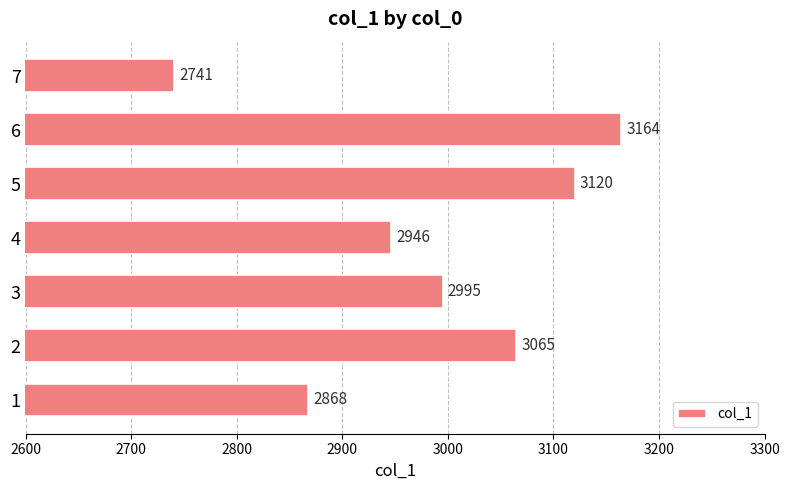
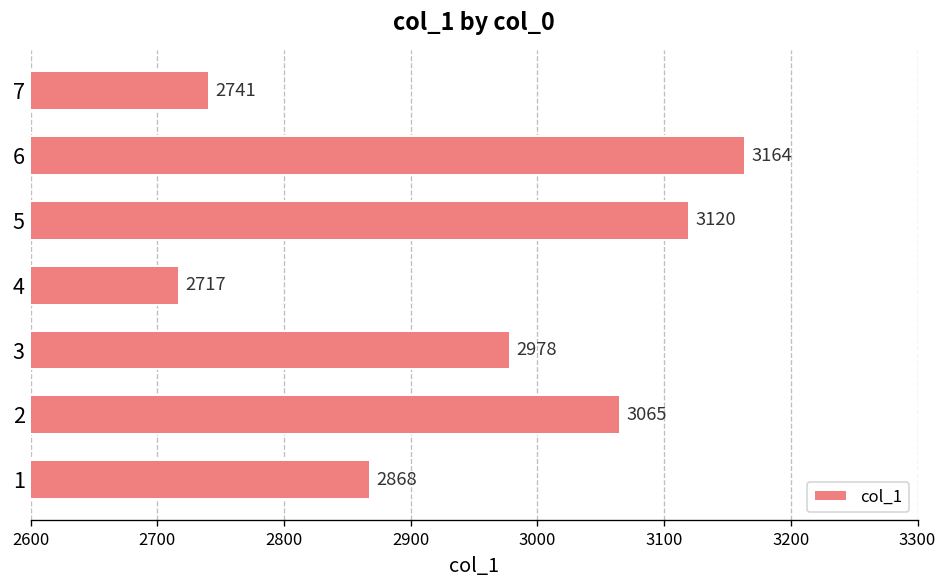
4: 2946 -> 2717
3: 2995 -> 2978
